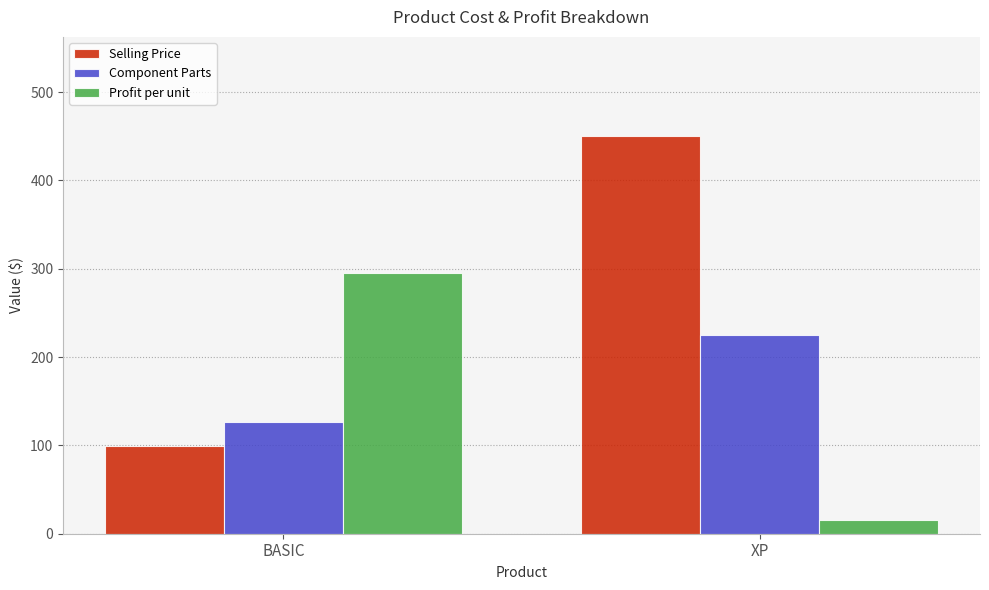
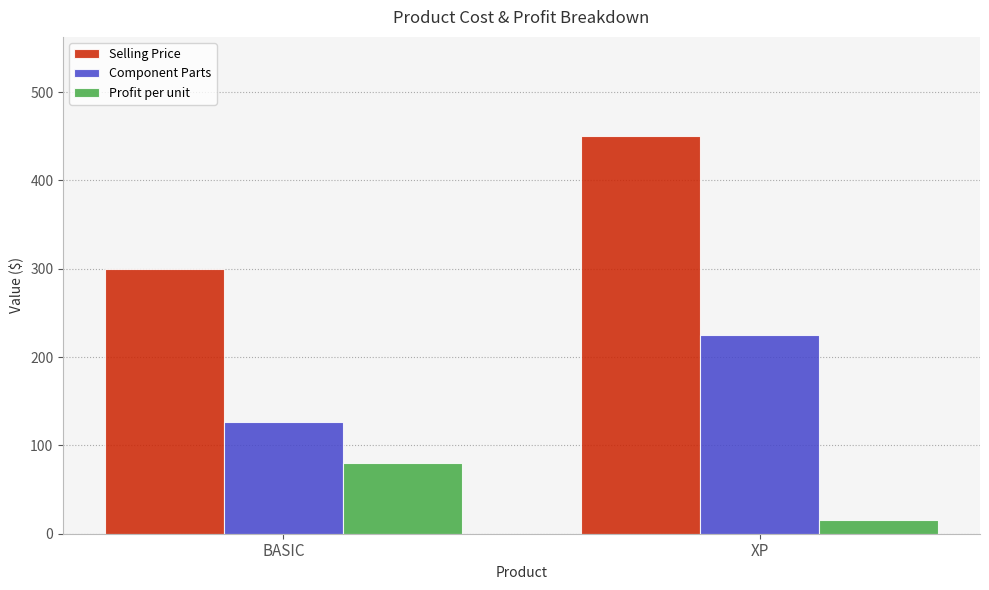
Selling Price, BASIC: 100 -> 300
Profit per unit, BASIC: 300 -> 80
